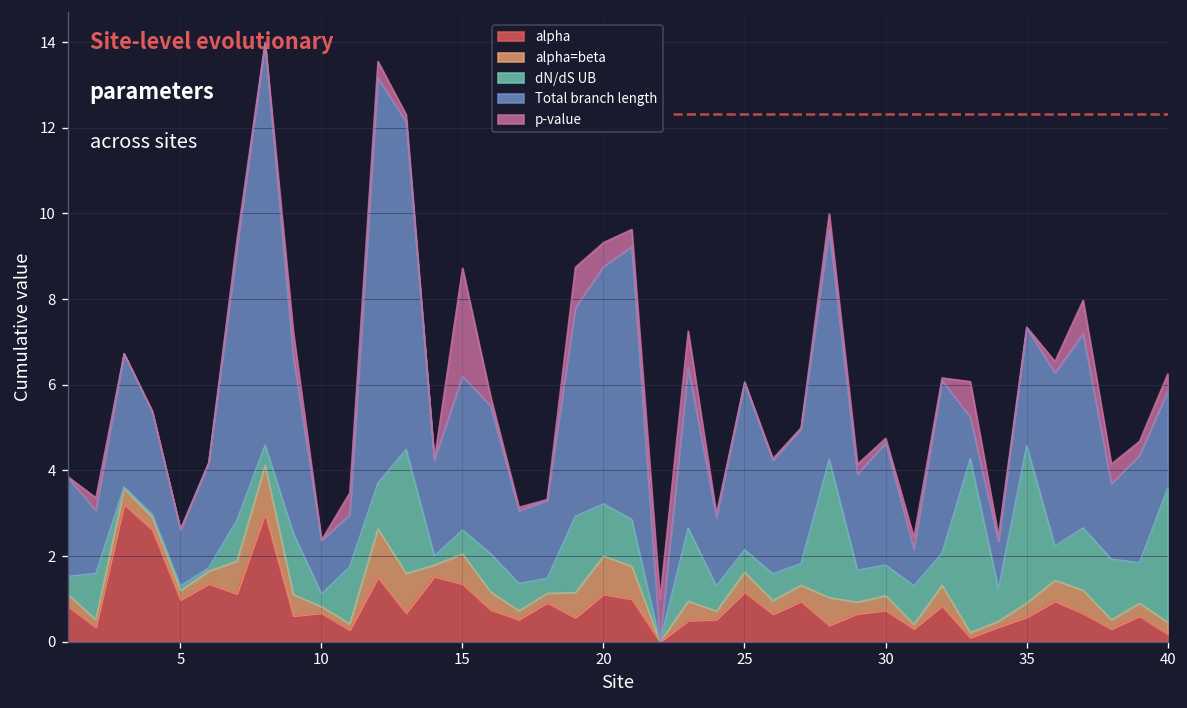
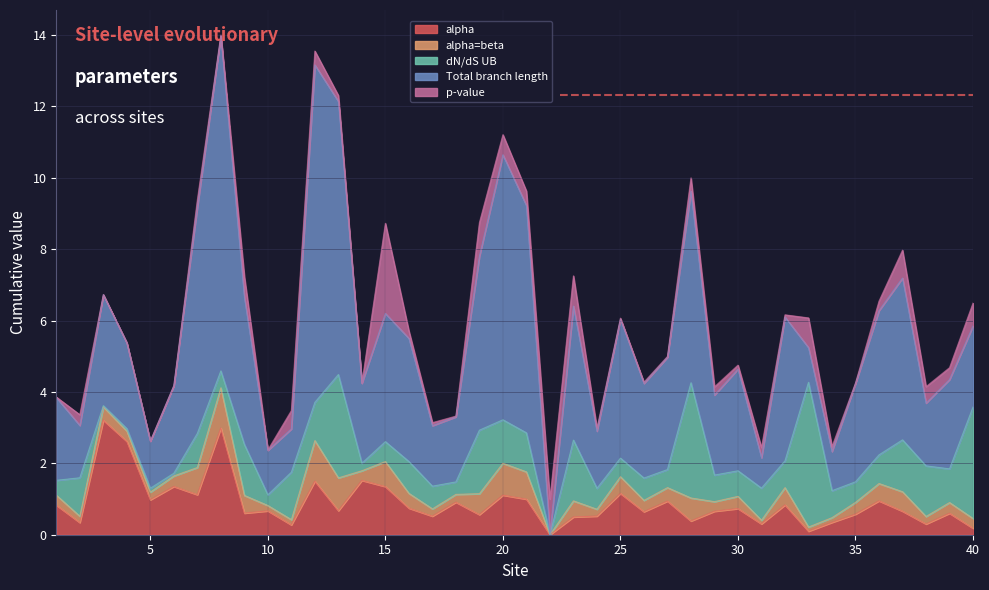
Total branch length, 20: 5.5 -> 7.4
dN/dS UB, 35: 3.7 -> 0.6
p-value, 40: 0.4 -> 0.6
